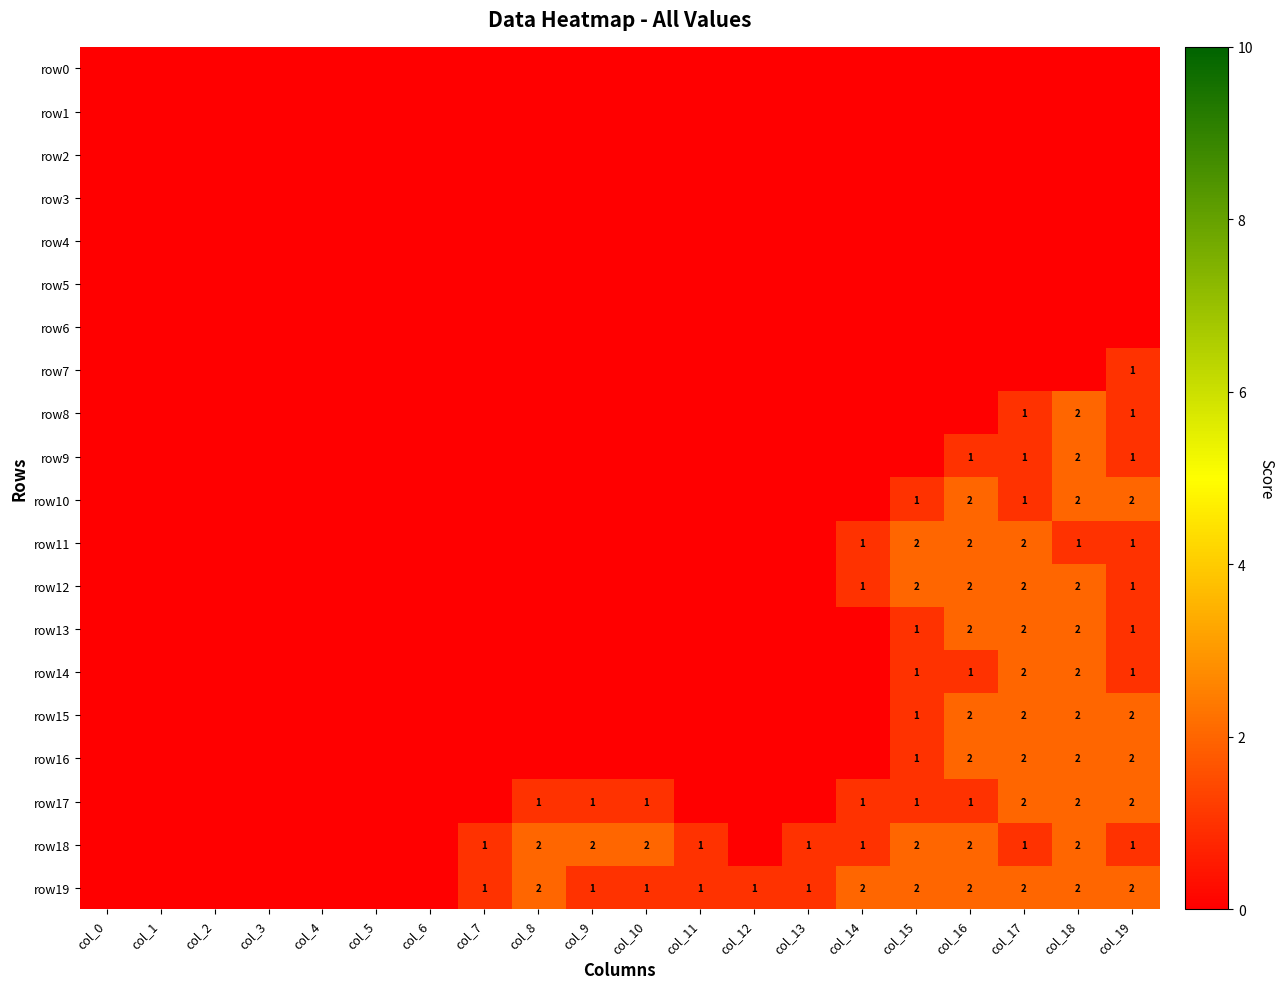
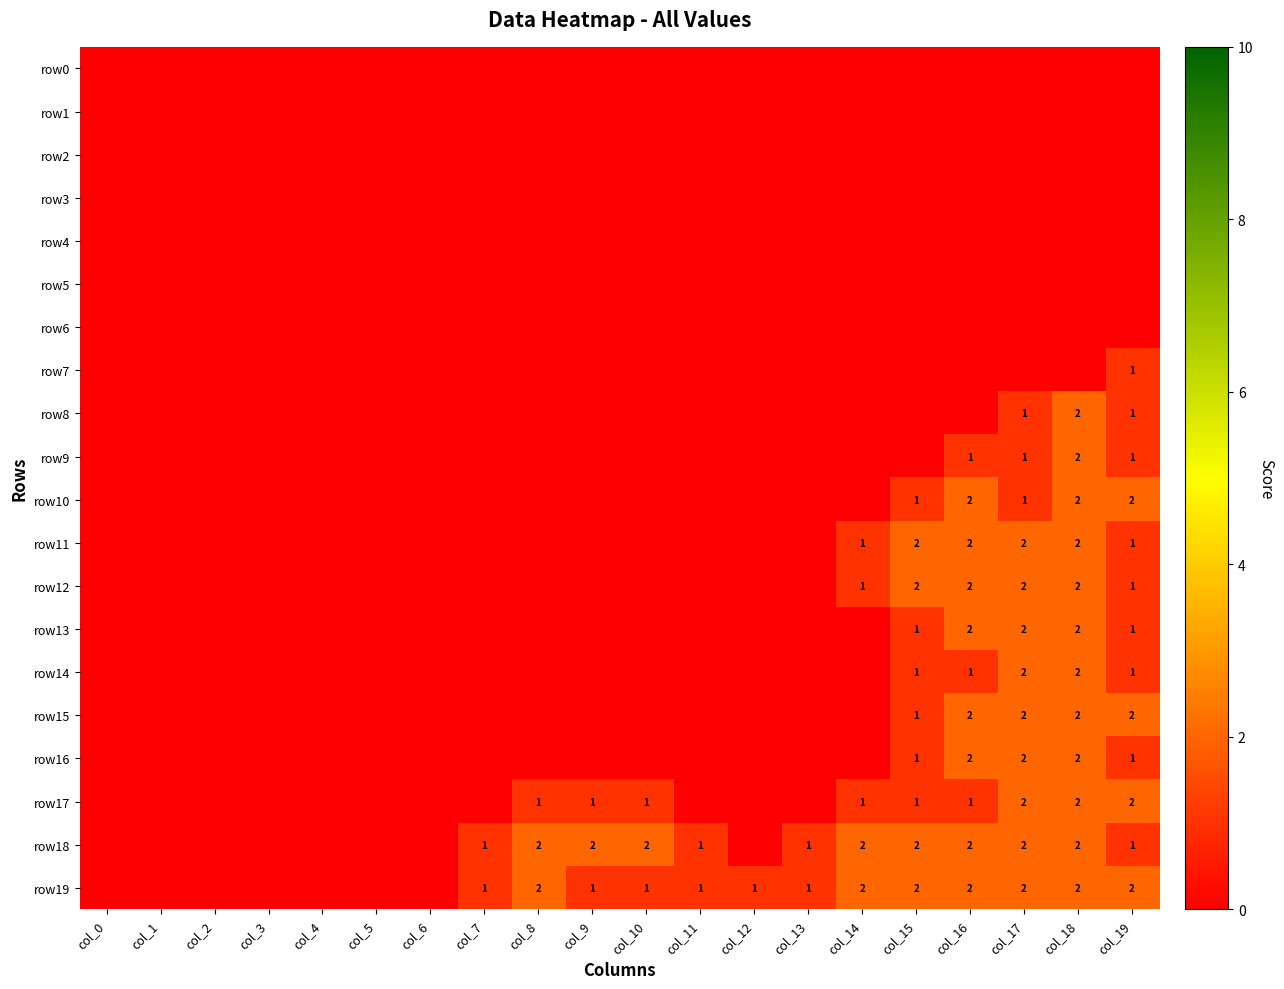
row11, col_18: 1 -> 2
row16, col_19: 2 -> 1
row18, col_14: 1 -> 2
row18, col_17: 1 -> 2
